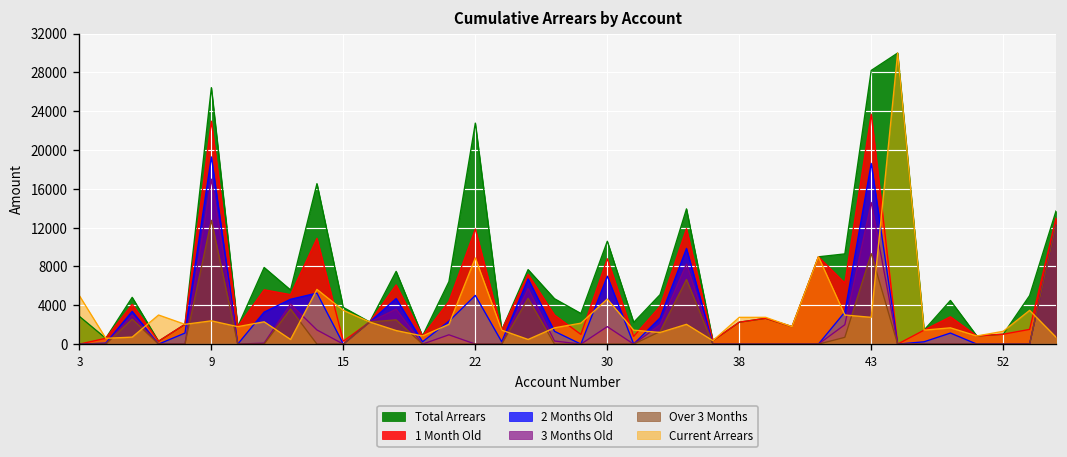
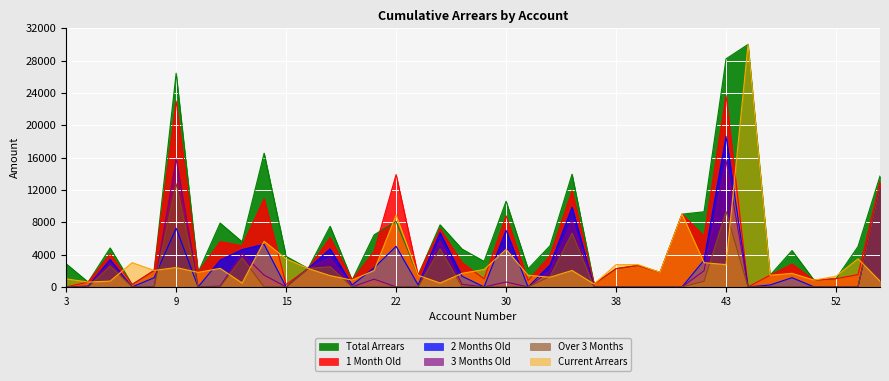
Current Arrears, 3: 5000 -> 1000
2 Months Old, 9: 19000 -> 7000
3 Months Old, 9: 17000 -> 16000
Total Arrears, 22: 23000 -> 8000
1 Month Old, 22: 12000 -> 14000
3 Months Old, 30: 2000 -> 1000
3 Months Old, 43: 15000 -> 16000
